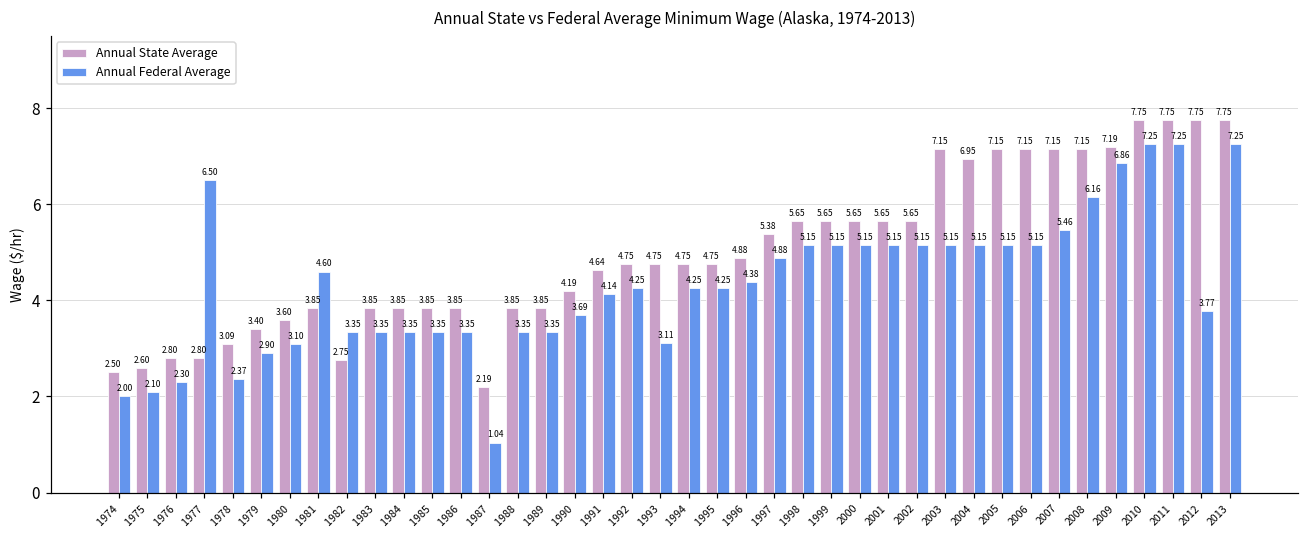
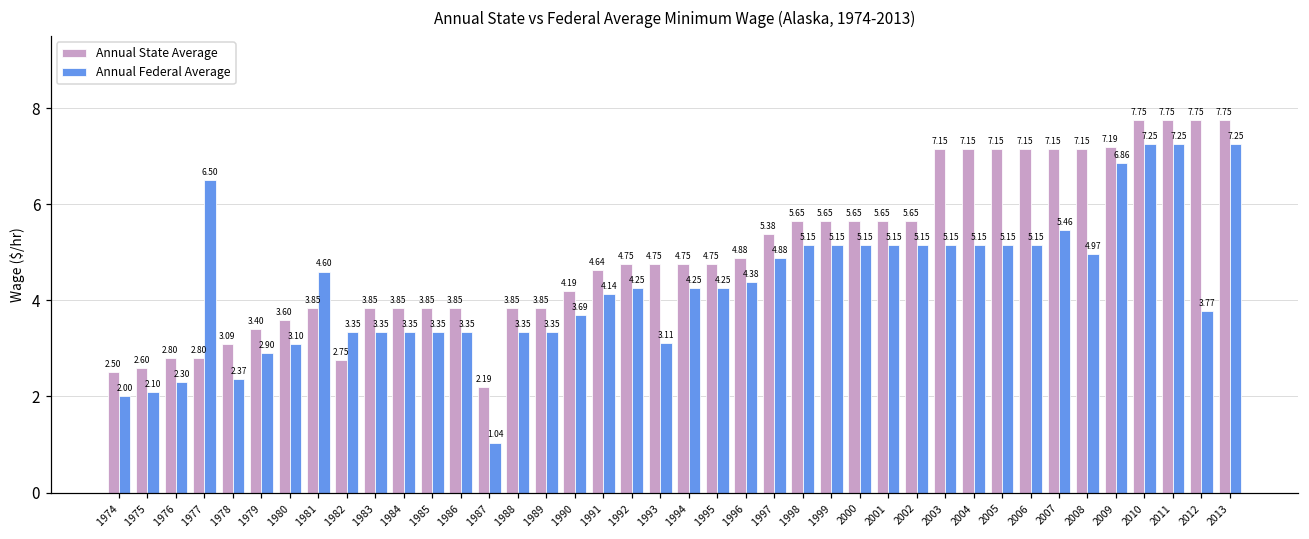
Annual State Average, 2004: 6.95 -> 7.15
Annual Federal Average, 2008: 6.16 -> 4.97
